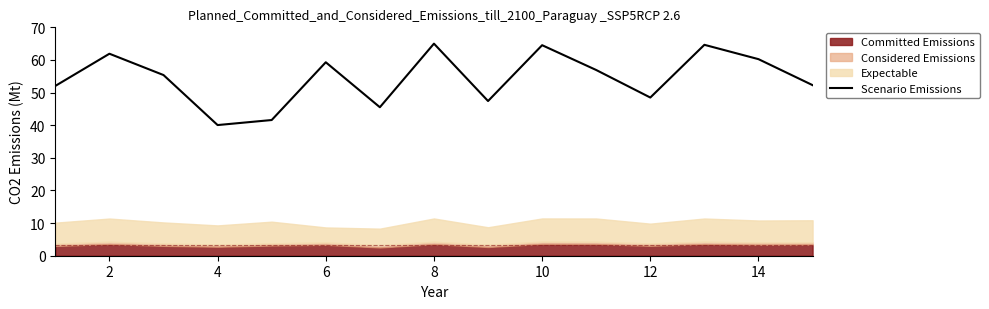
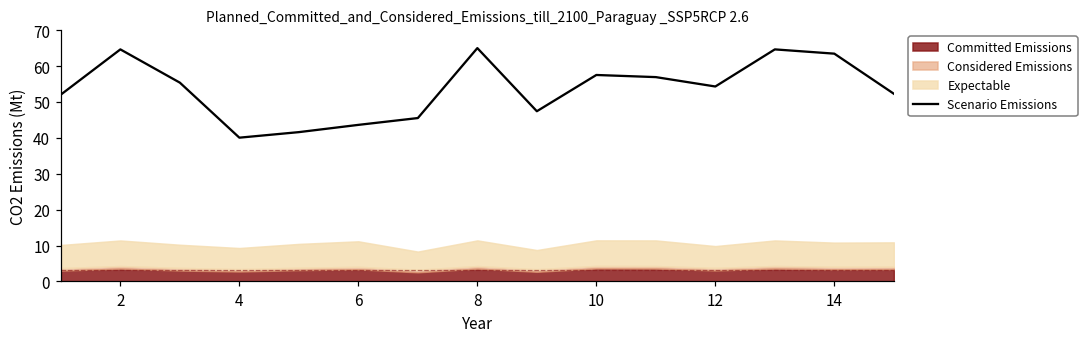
Scenario Emissions, 2: 62 -> 65
Scenario Emissions, 6: 59 -> 44
Expectable, 6: 5 -> 7
Scenario Emissions, 10: 65 -> 58
Scenario Emissions, 12: 48 -> 54
Scenario Emissions, 14: 60 -> 63
